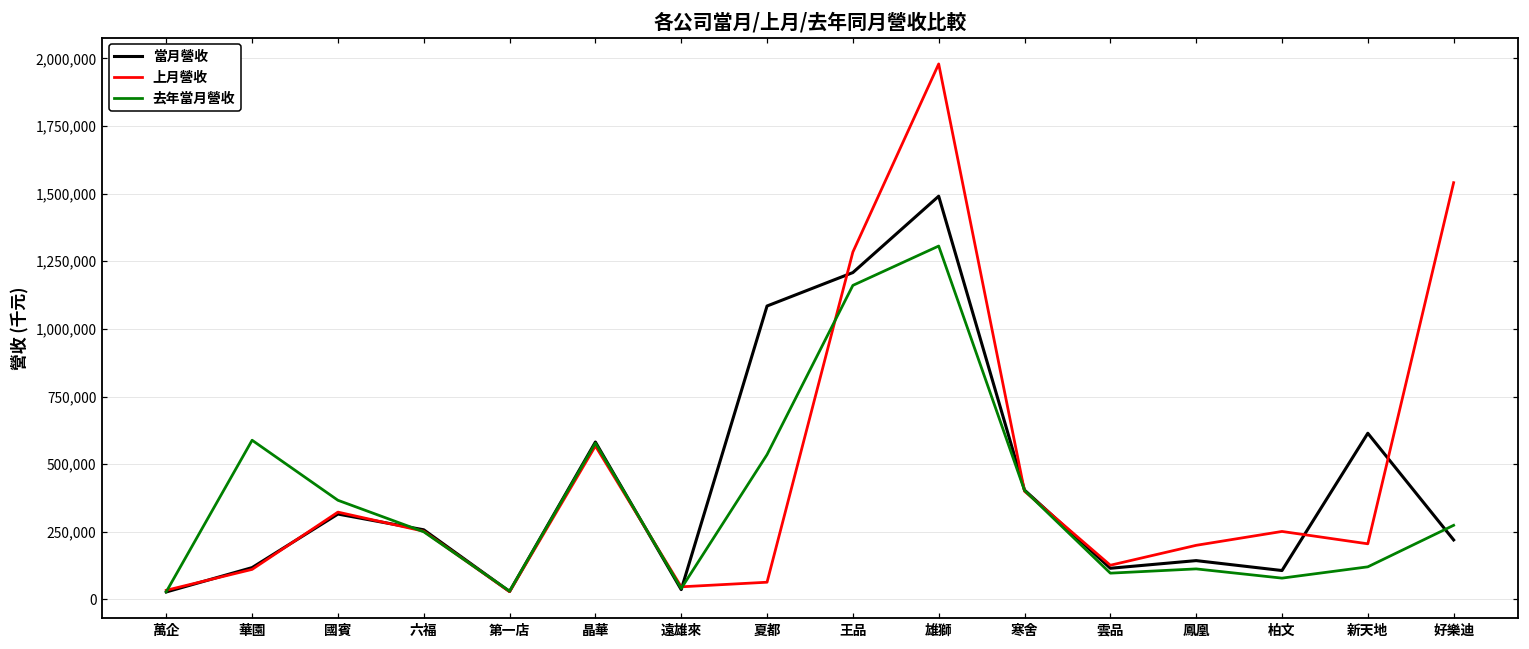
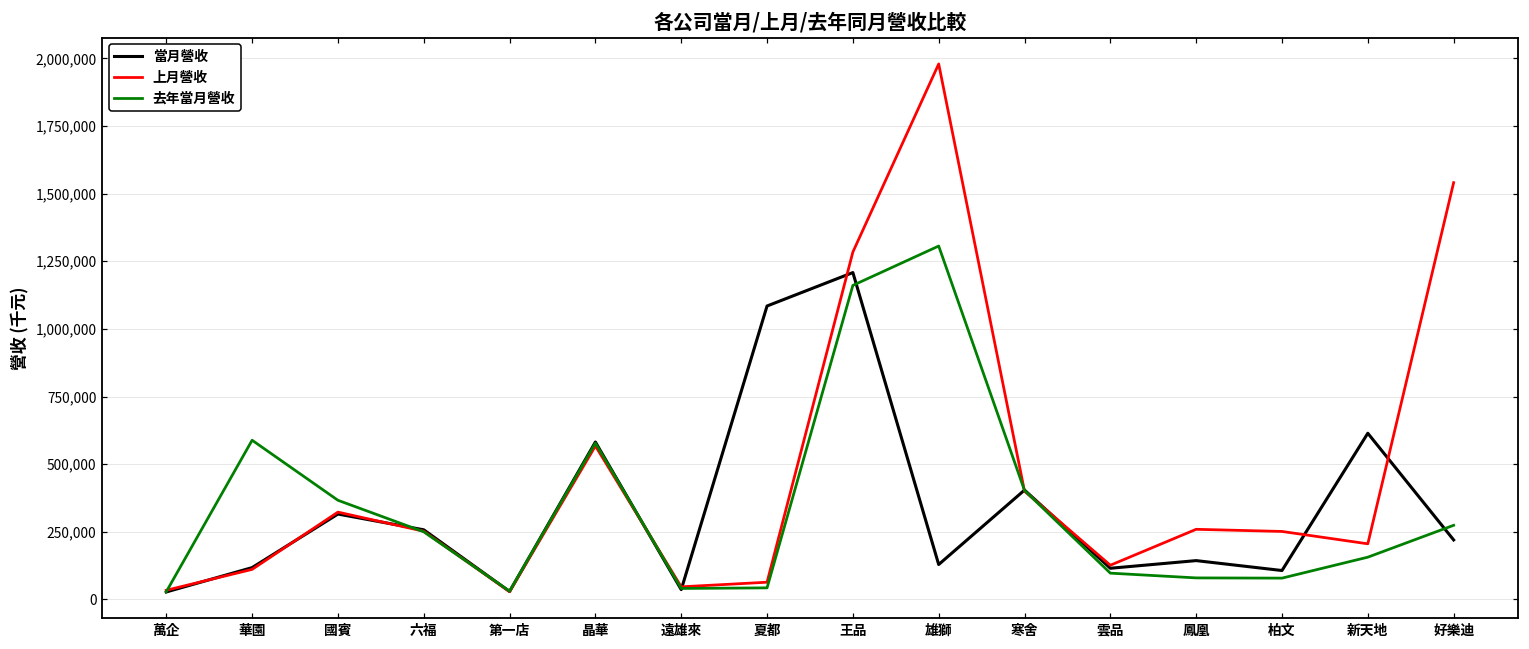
去年當月營收, 夏都: 540,000 -> 40,000
當月營收, 雄獅: 1,490,000 -> 130,000
上月營收, 鳳凰: 200,000 -> 260,000
去年當月營收, 鳳凰: 110,000 -> 80,000
去年當月營收, 新天地: 120,000 -> 160,000
